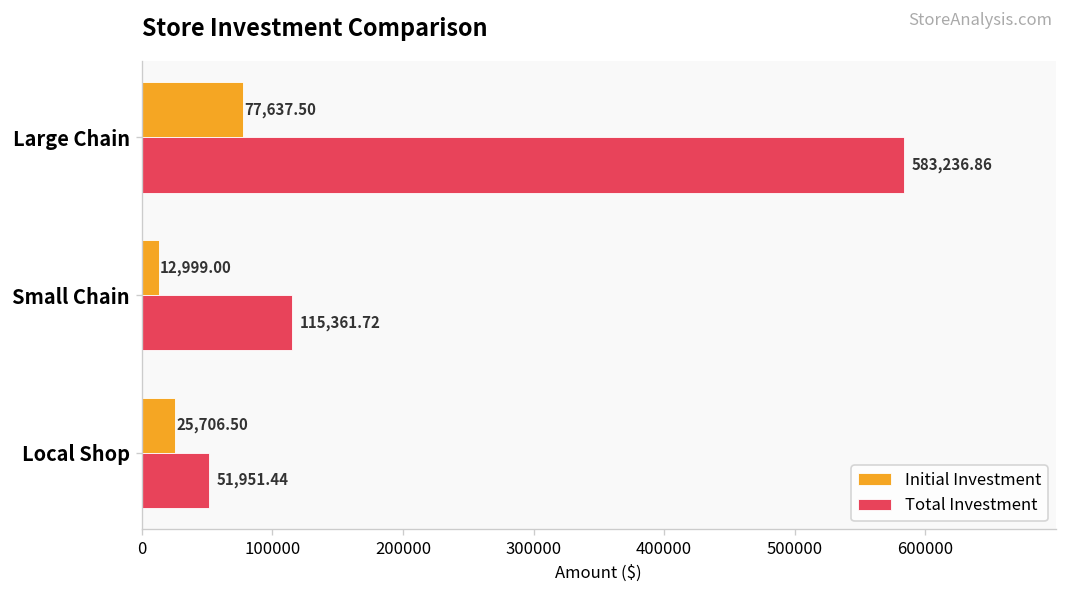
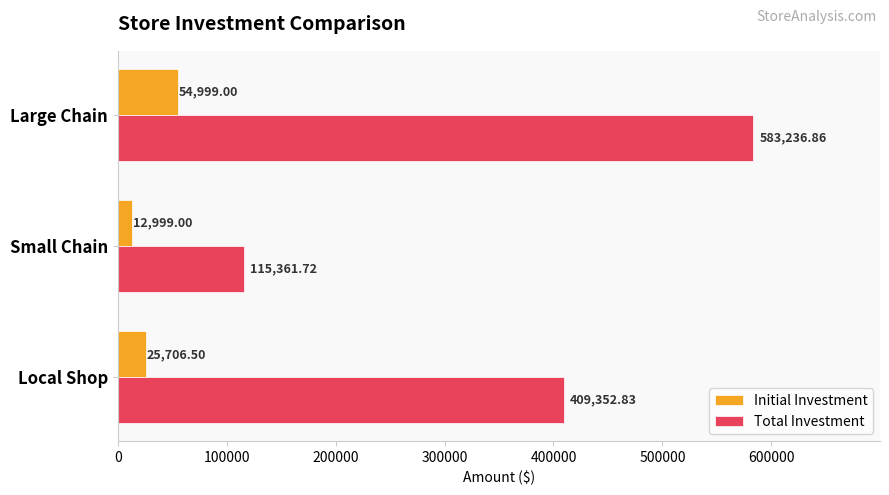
Initial Investment, Large Chain: 77,637.50 -> 54,999.00
Total Investment, Local Shop: 51,951.44 -> 409,352.83
